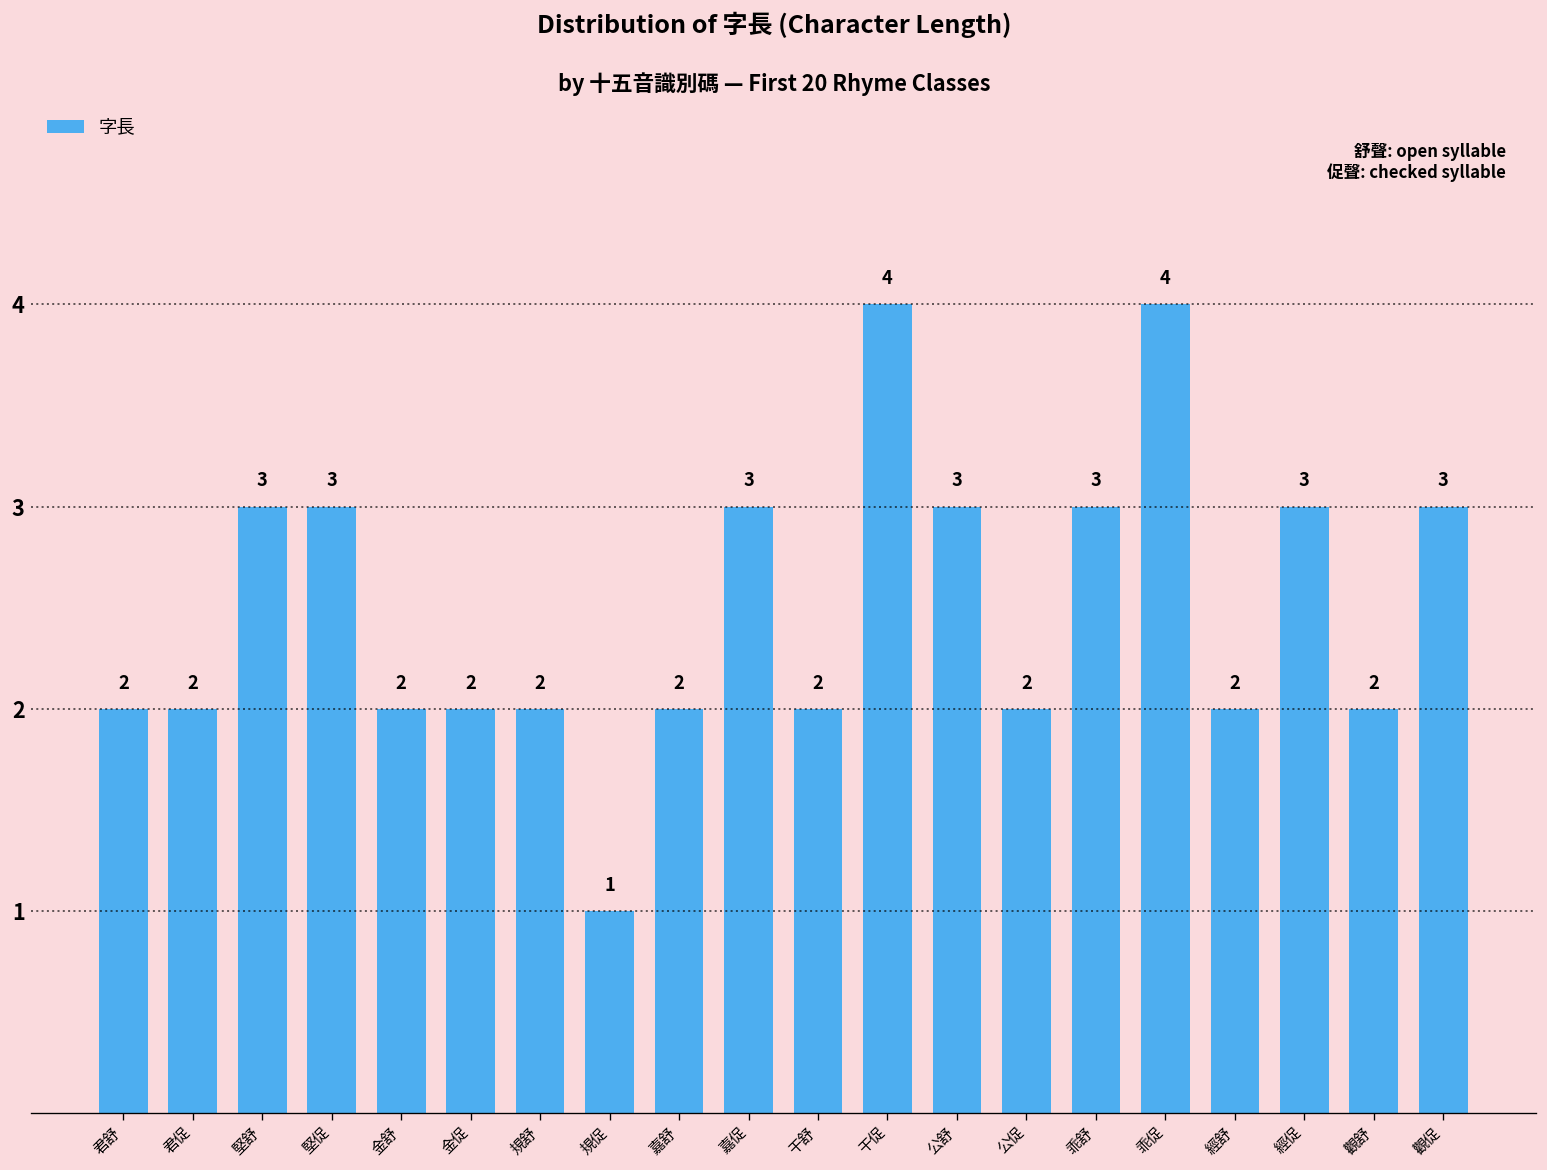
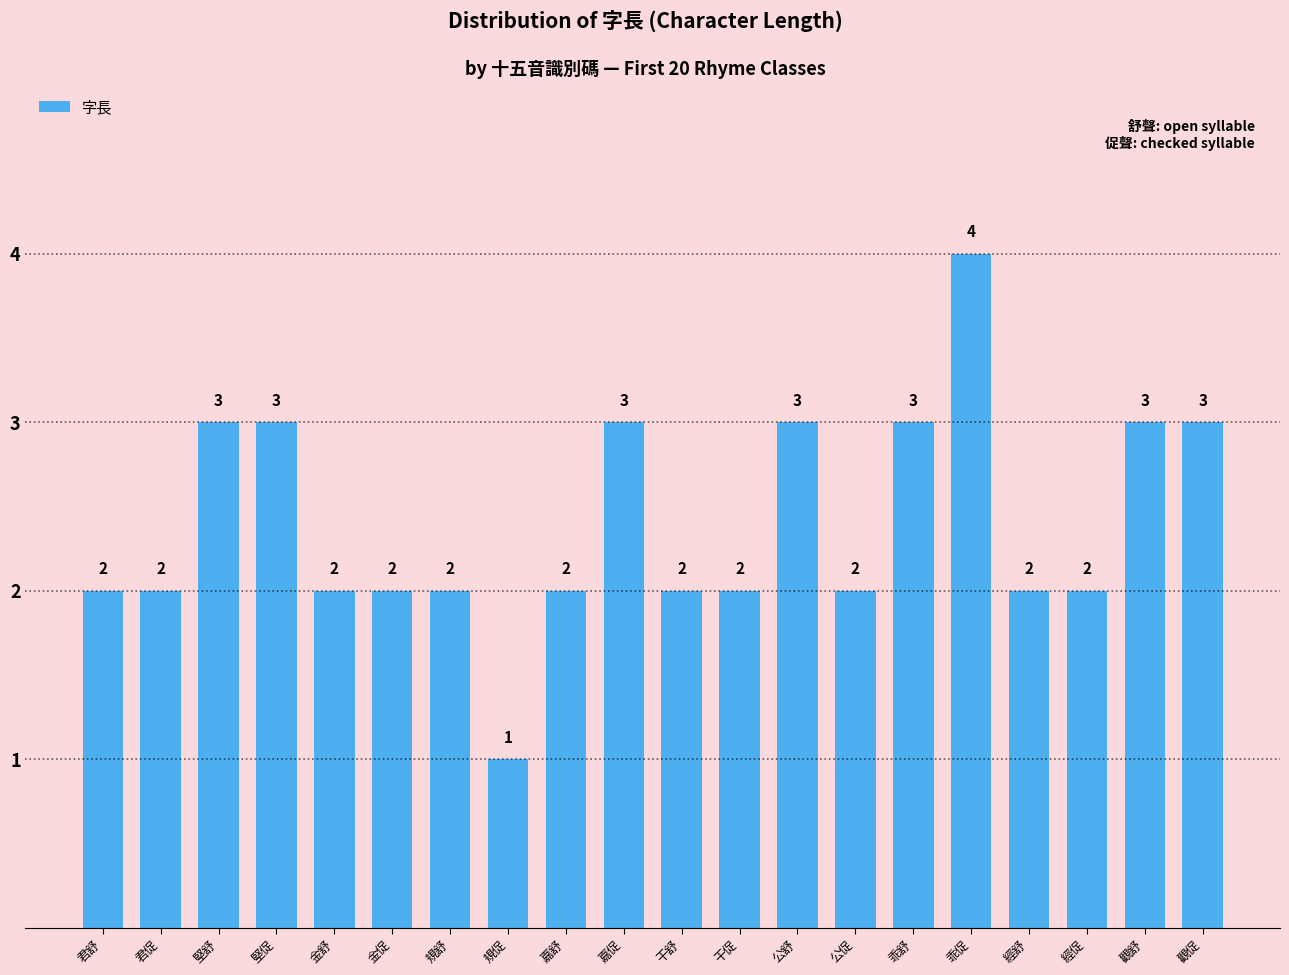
干促: 4 -> 2
經促: 3 -> 2
觀舒: 2 -> 3
